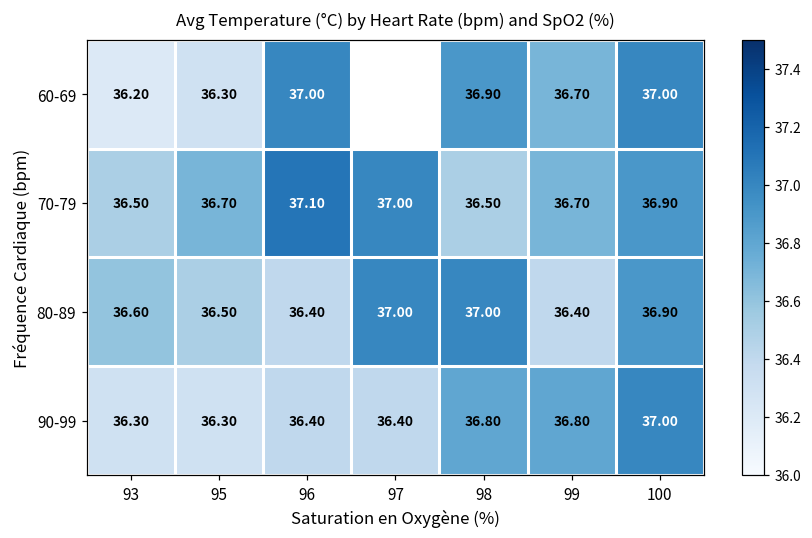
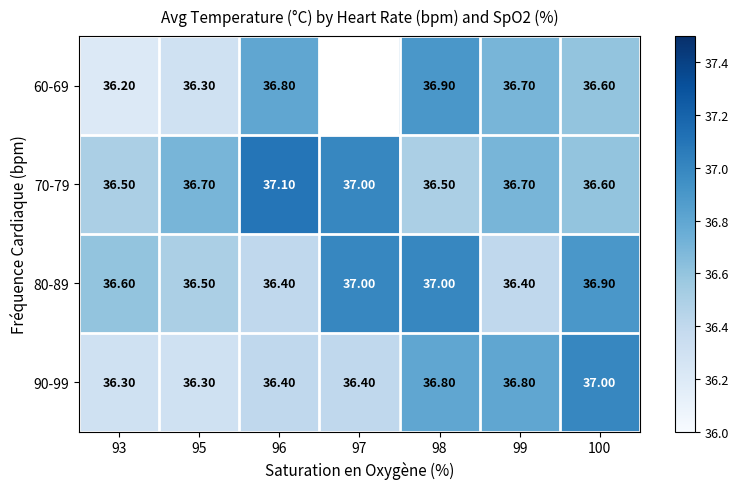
60-69, 96: 37.00 -> 36.80
60-69, 100: 37.00 -> 36.60
70-79, 100: 36.90 -> 36.60
